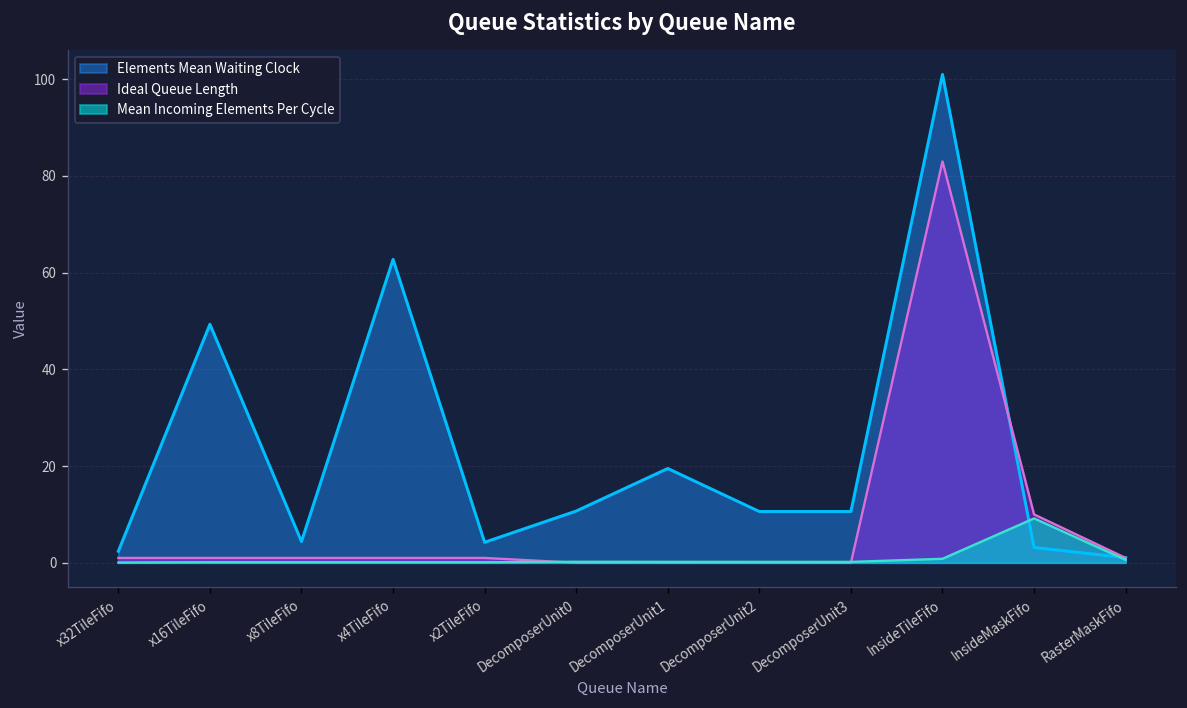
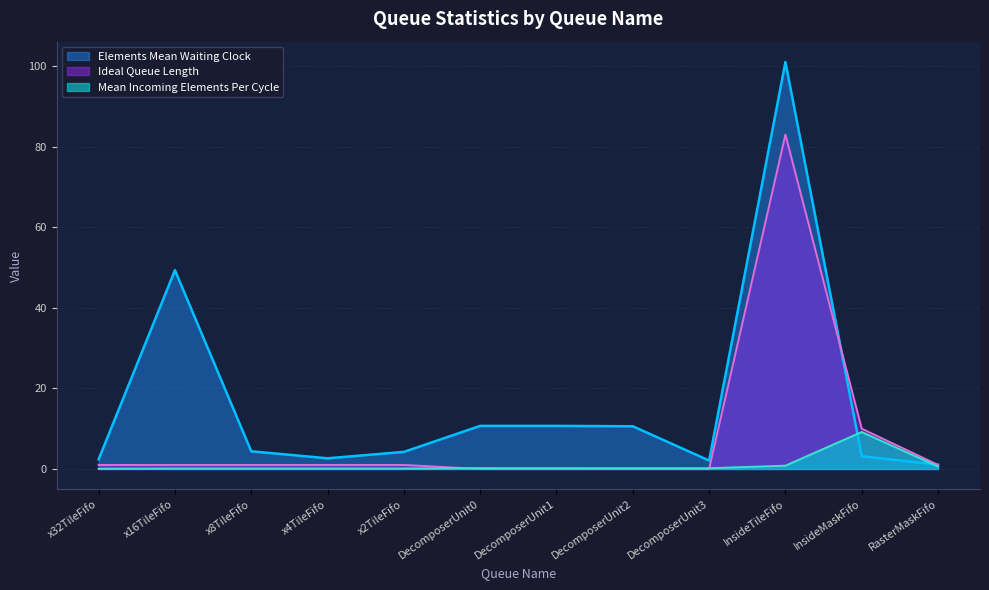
Elements Mean Waiting Clock, x4TileFifo: 63 -> 3
Elements Mean Waiting Clock, DecomposerUnit1: 20 -> 11
Elements Mean Waiting Clock, DecomposerUnit3: 11 -> 2
